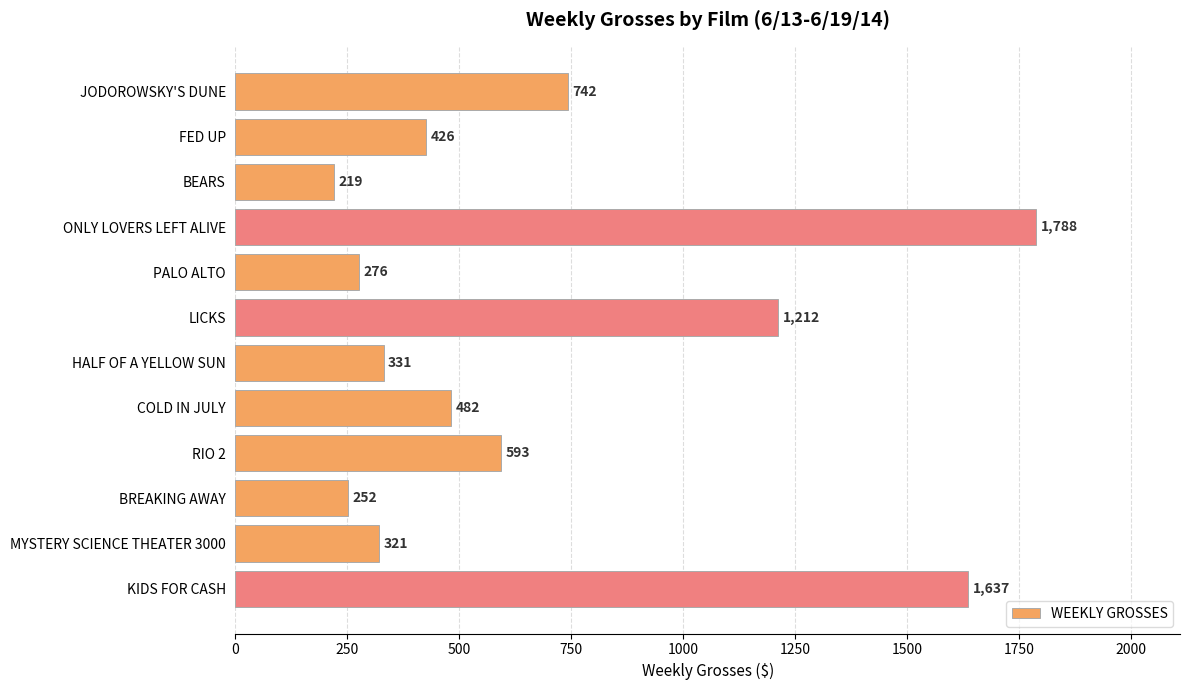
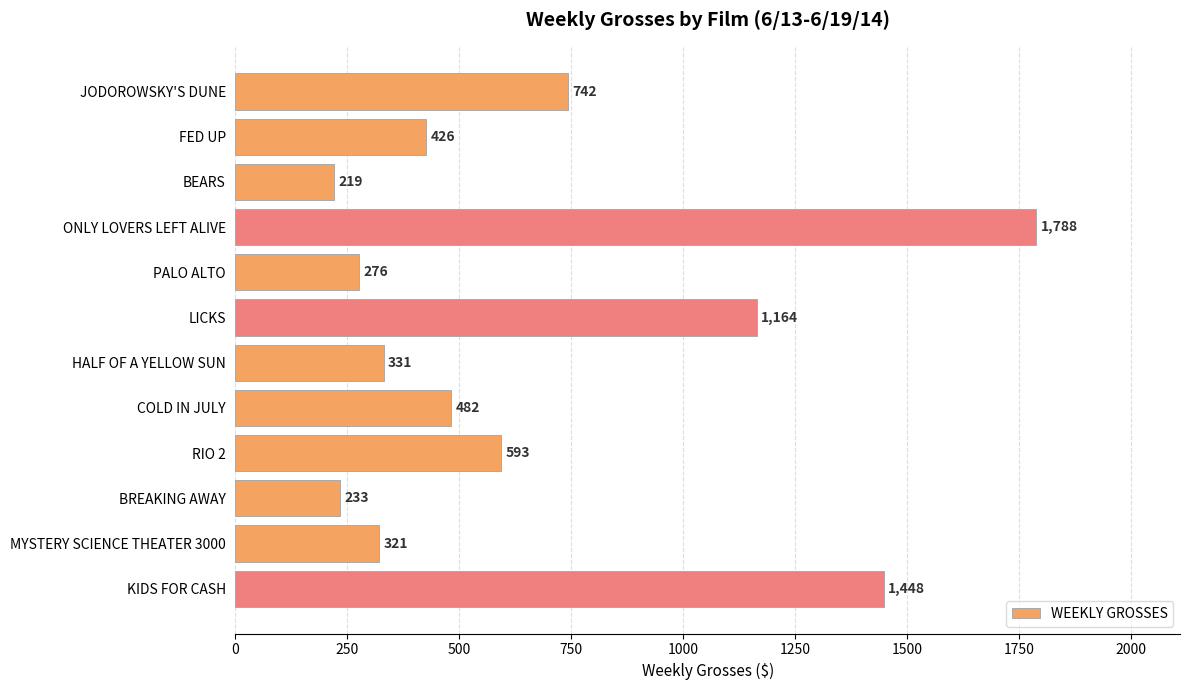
LICKS: 1,212 -> 1,164
BREAKING AWAY: 252 -> 233
KIDS FOR CASH: 1,637 -> 1,448
